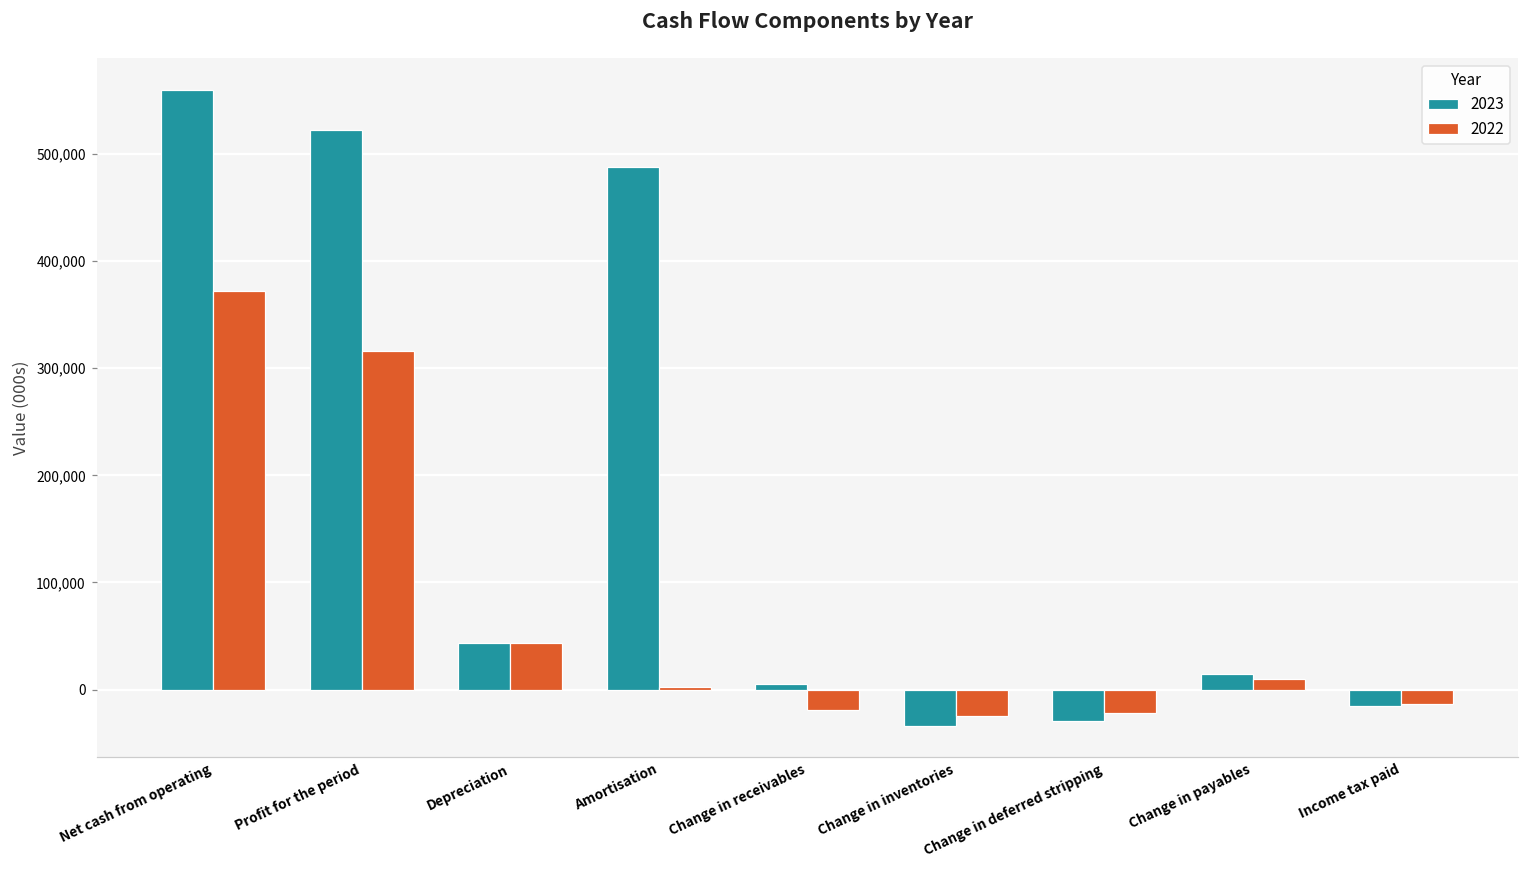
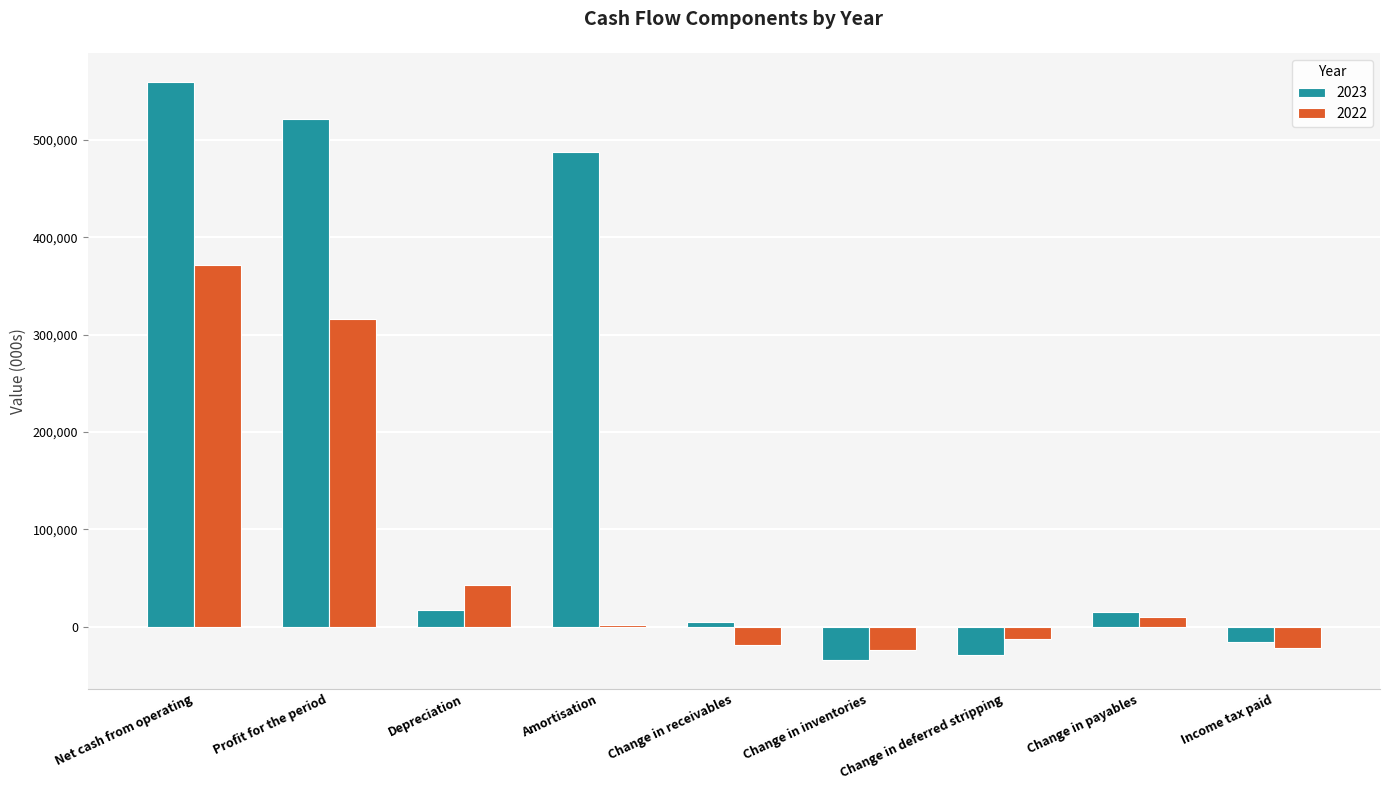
2023, Depreciation: 40,000 -> 20,000
2022, Change in deferred stripping: -20,000 -> -10,000
2022, Income tax paid: -10,000 -> -20,000
